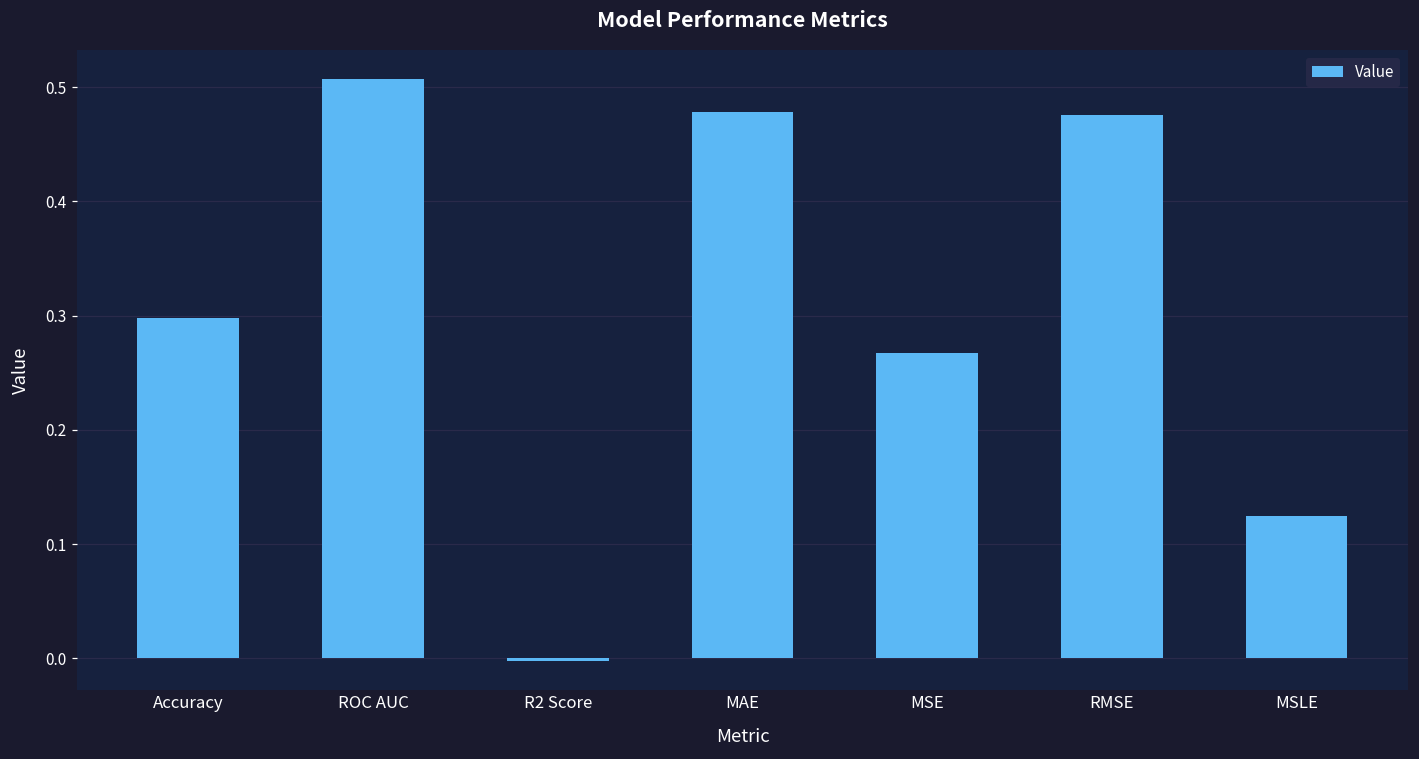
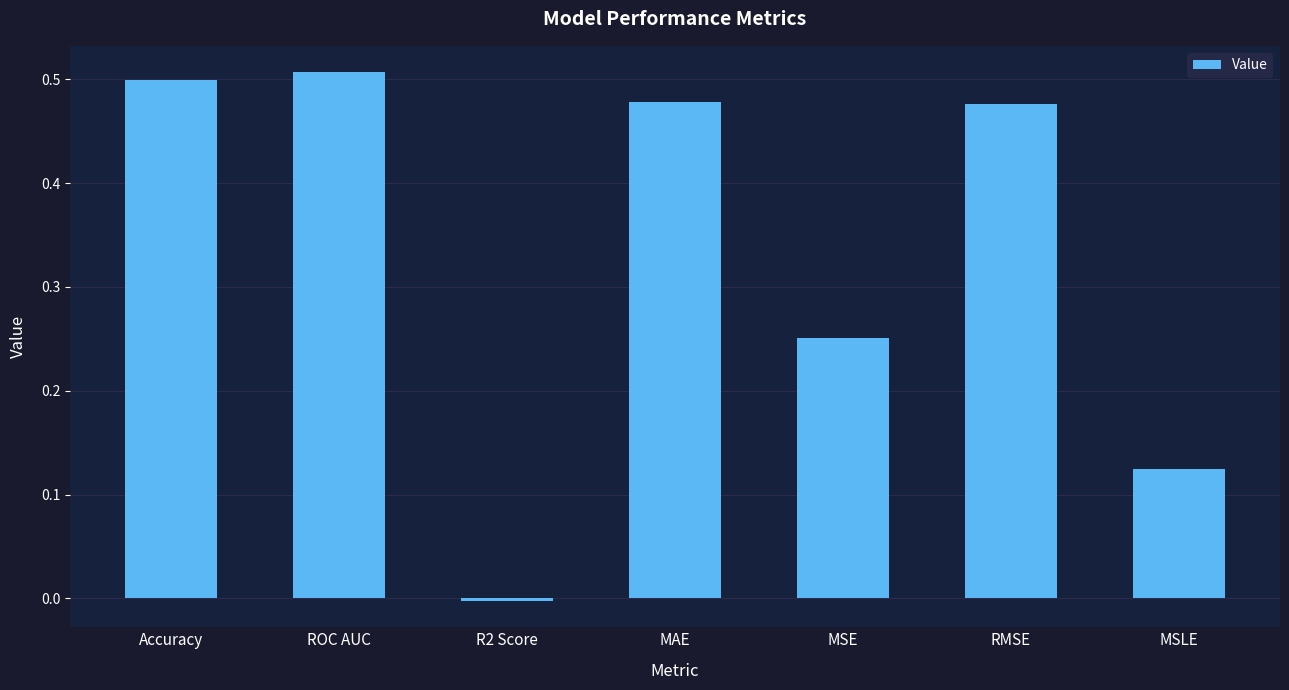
Accuracy: 0.298 -> 0.500
MSE: 0.267 -> 0.251
